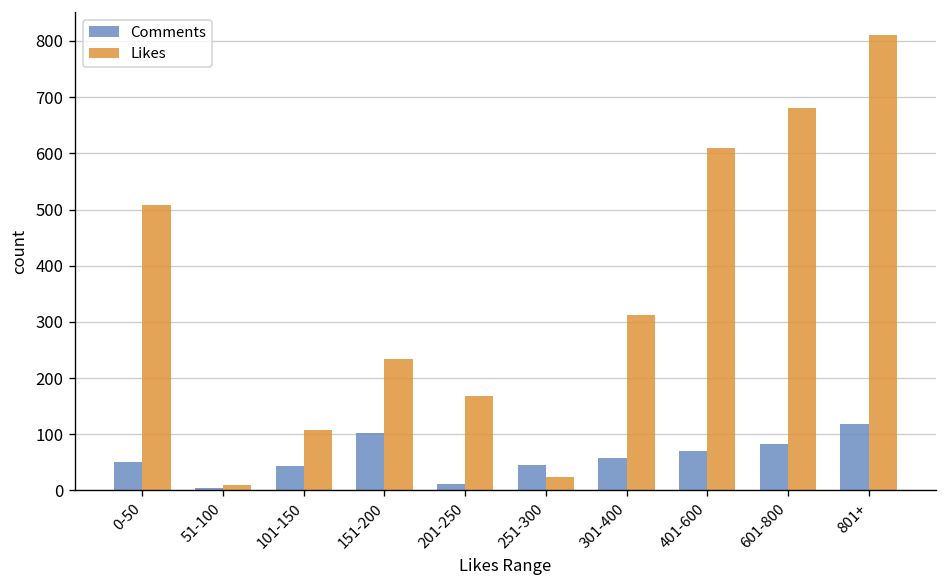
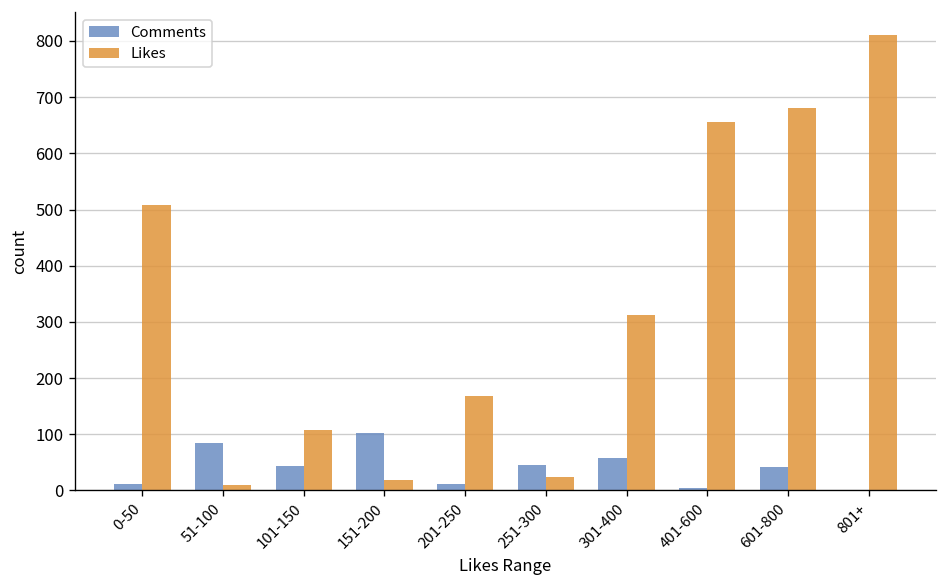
Comments, 0-50: 50 -> 10
Comments, 51-100: 10 -> 90
Likes, 151-200: 230 -> 20
Comments, 401-600: 70 -> 10
Likes, 401-600: 610 -> 660
Comments, 601-800: 80 -> 40
Comments, 801+: 120 -> 0
